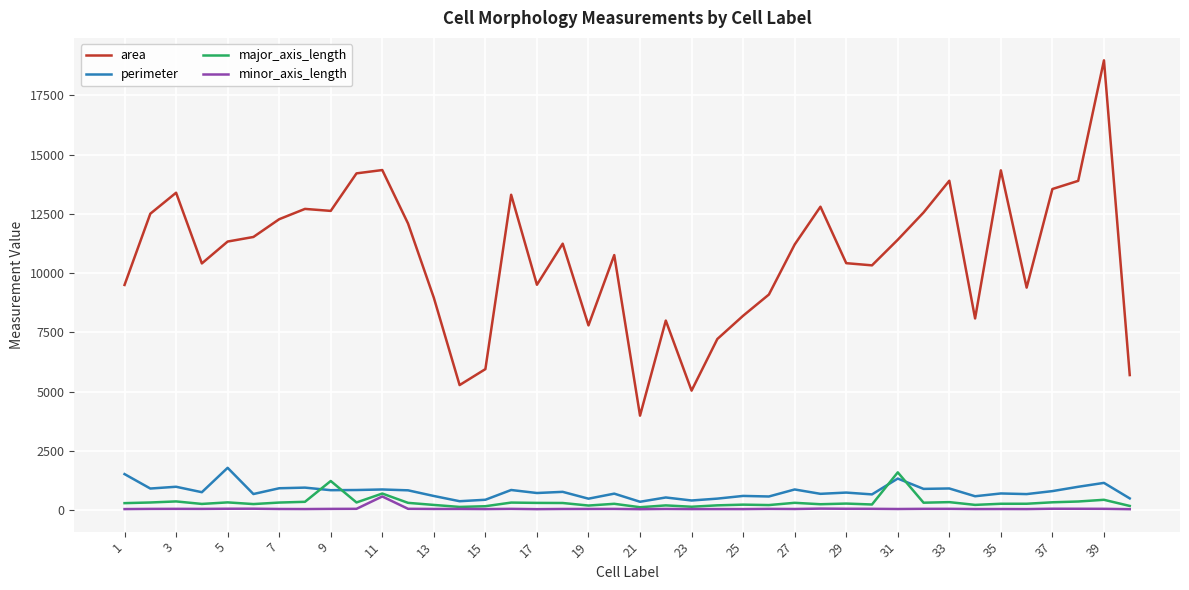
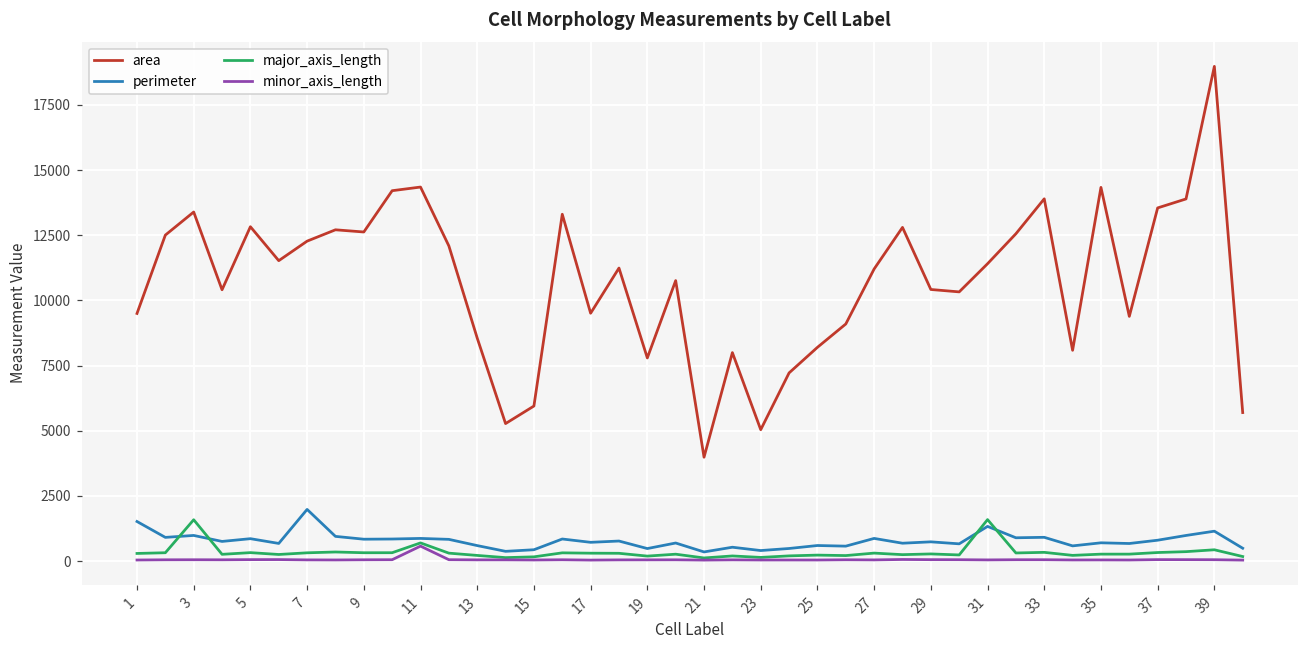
major_axis_length, 3: 400 -> 1600
area, 5: 11300 -> 12800
perimeter, 5: 1800 -> 900
perimeter, 7: 900 -> 2000
major_axis_length, 9: 1200 -> 300
area, 13: 9000 -> 8600
